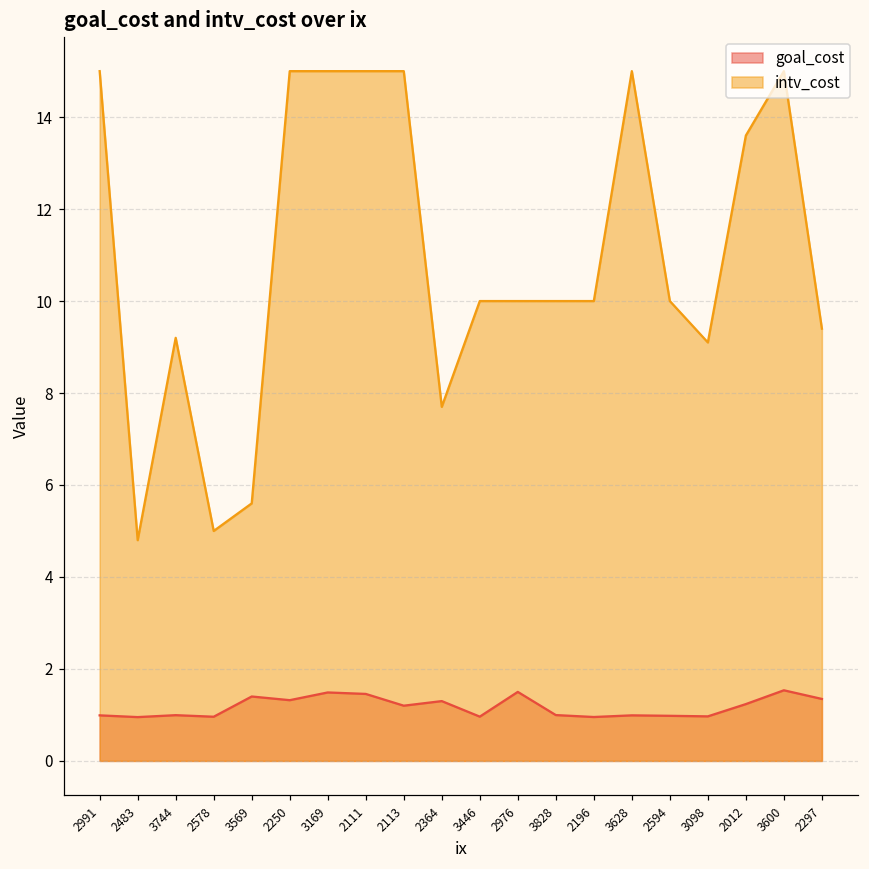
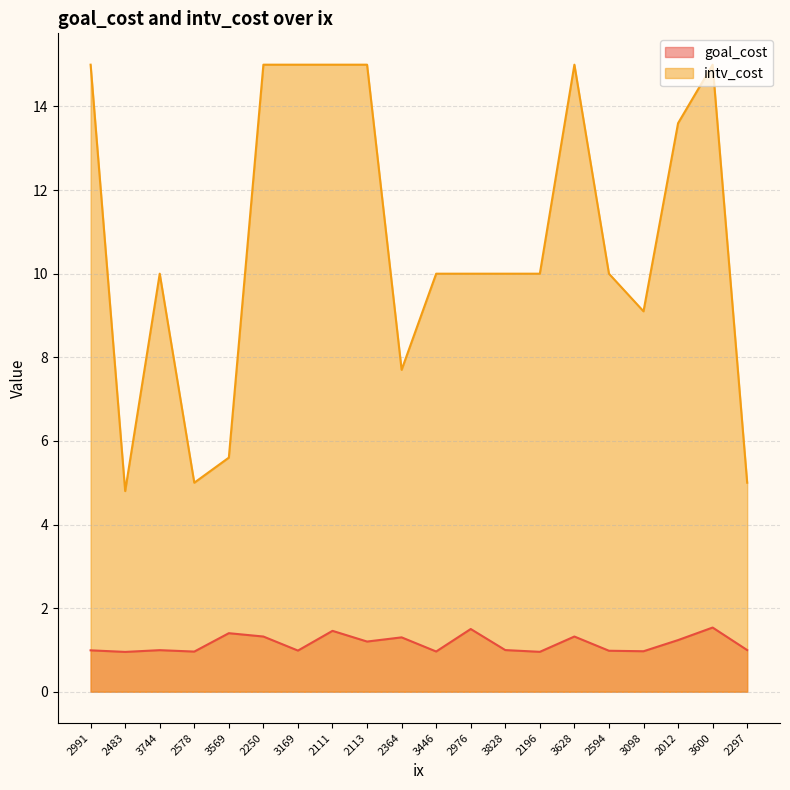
intv_cost, 3744: 9.2 -> 10.0
goal_cost, 3169: 1.5 -> 1.0
goal_cost, 3628: 1.0 -> 1.3
goal_cost, 2297: 1.3 -> 1.0
intv_cost, 2297: 9.4 -> 5.0
